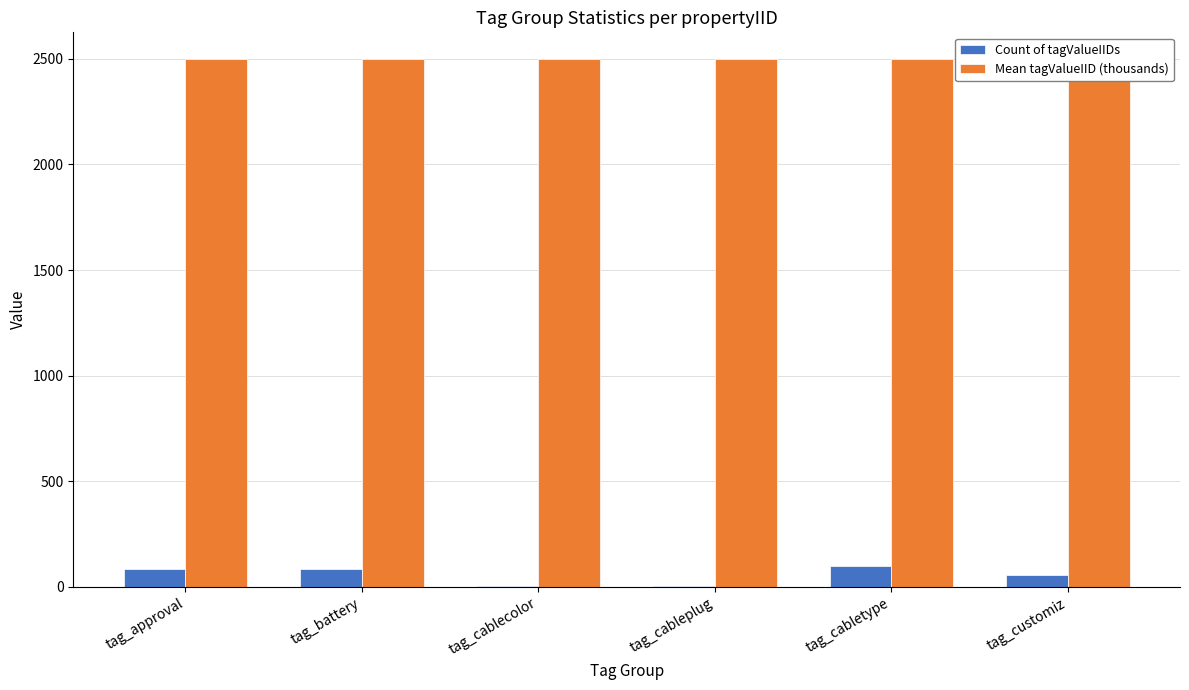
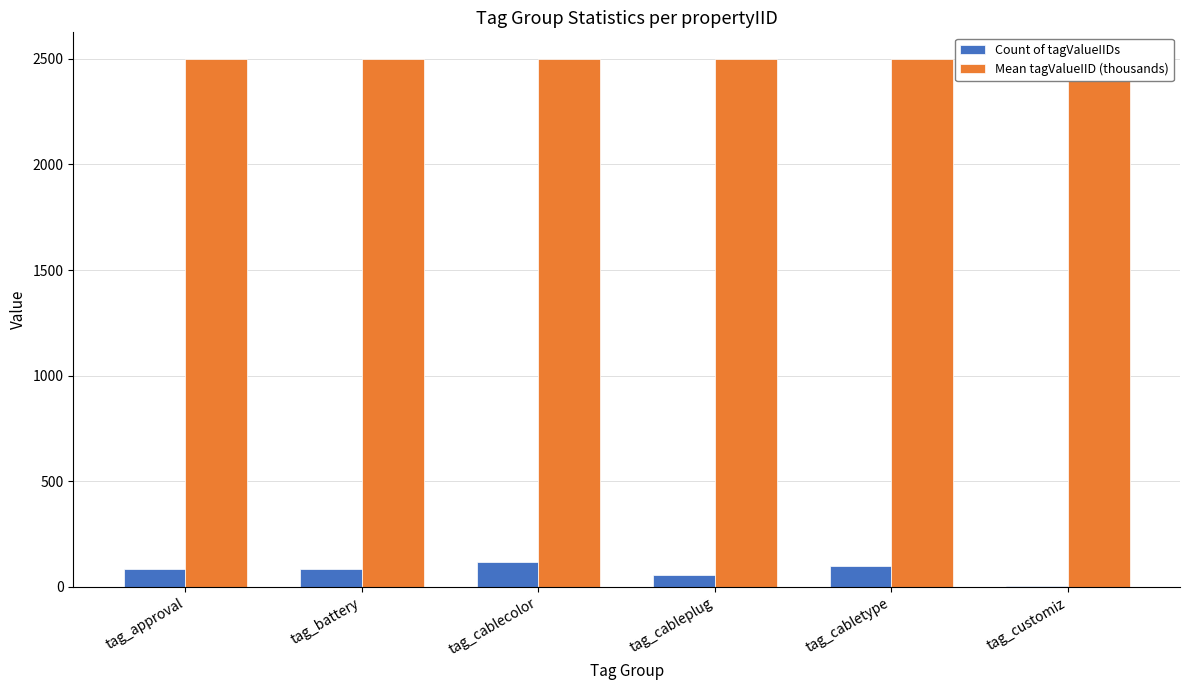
Count of tagValueIIDs, tag_cablecolor: 0 -> 120
Count of tagValueIIDs, tag_cableplug: 0 -> 60
Count of tagValueIIDs, tag_customiz: 60 -> 10
